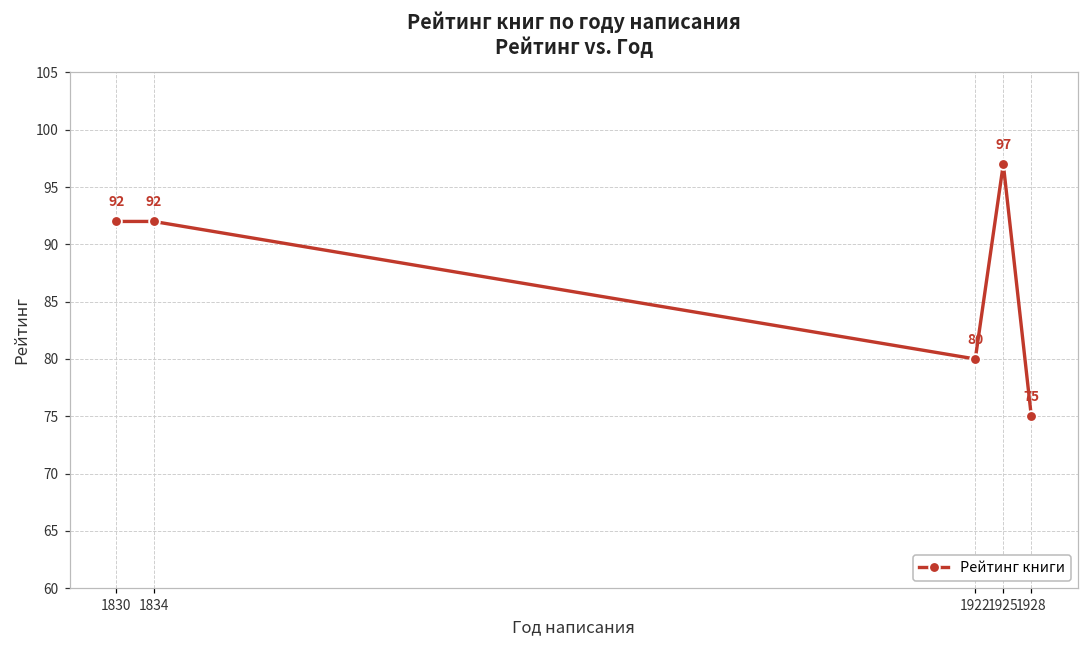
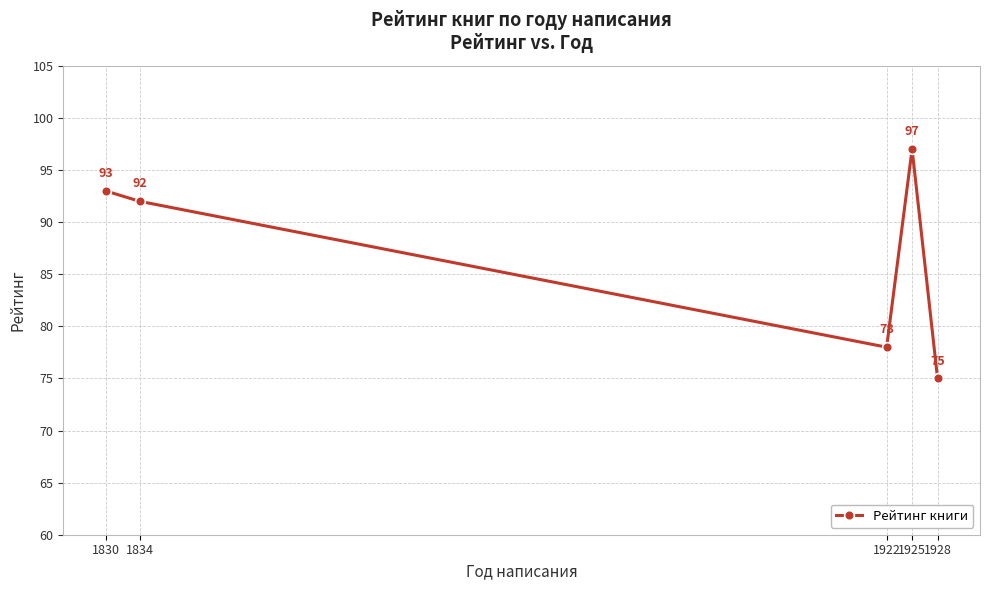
1830: 92 -> 93
1922: 80 -> 78
